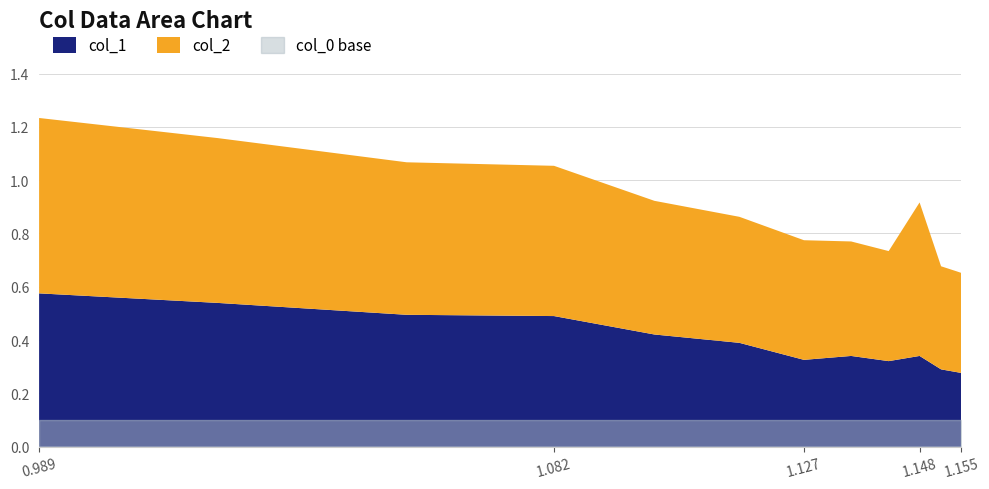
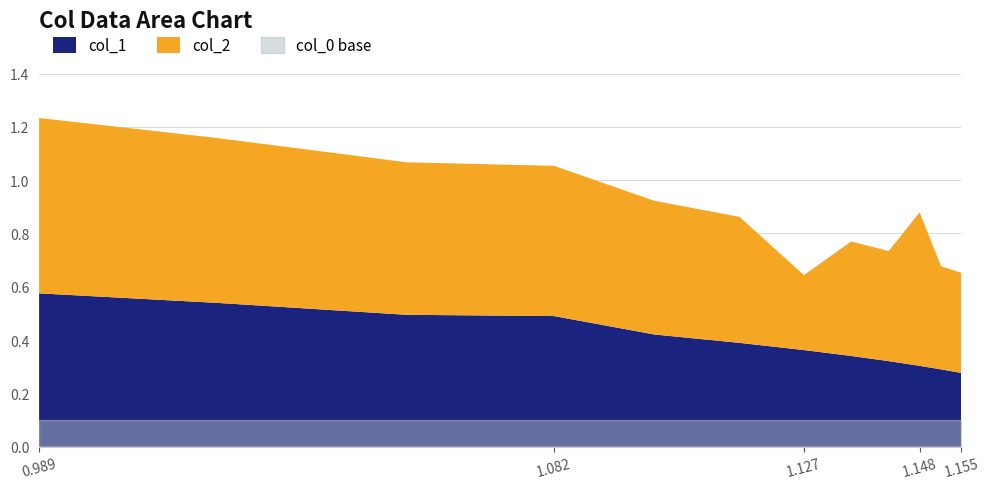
col_1, 1.127: 0.33 -> 0.36
col_2, 1.127: 0.45 -> 0.28
col_1, 1.148: 0.34 -> 0.30
